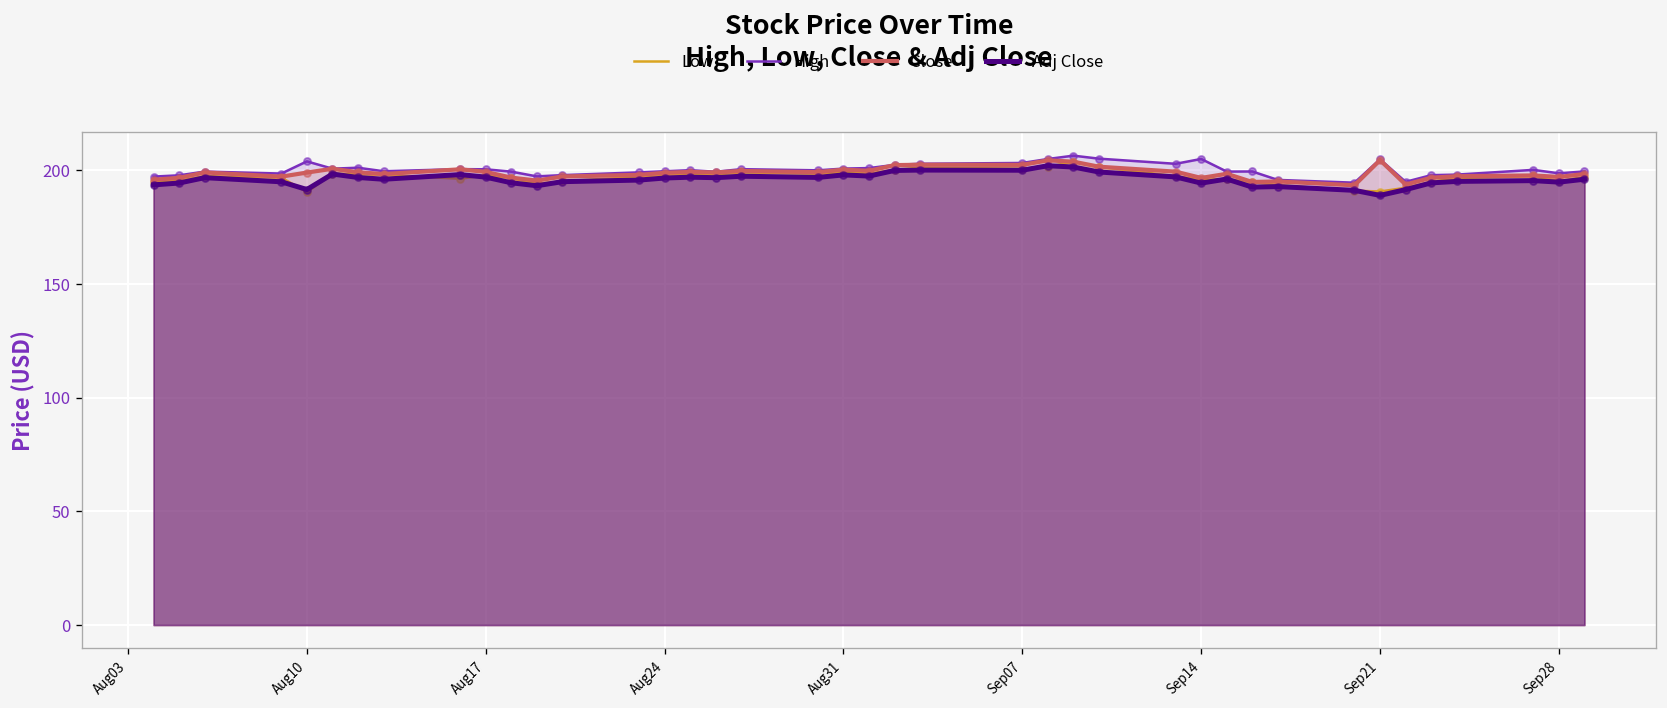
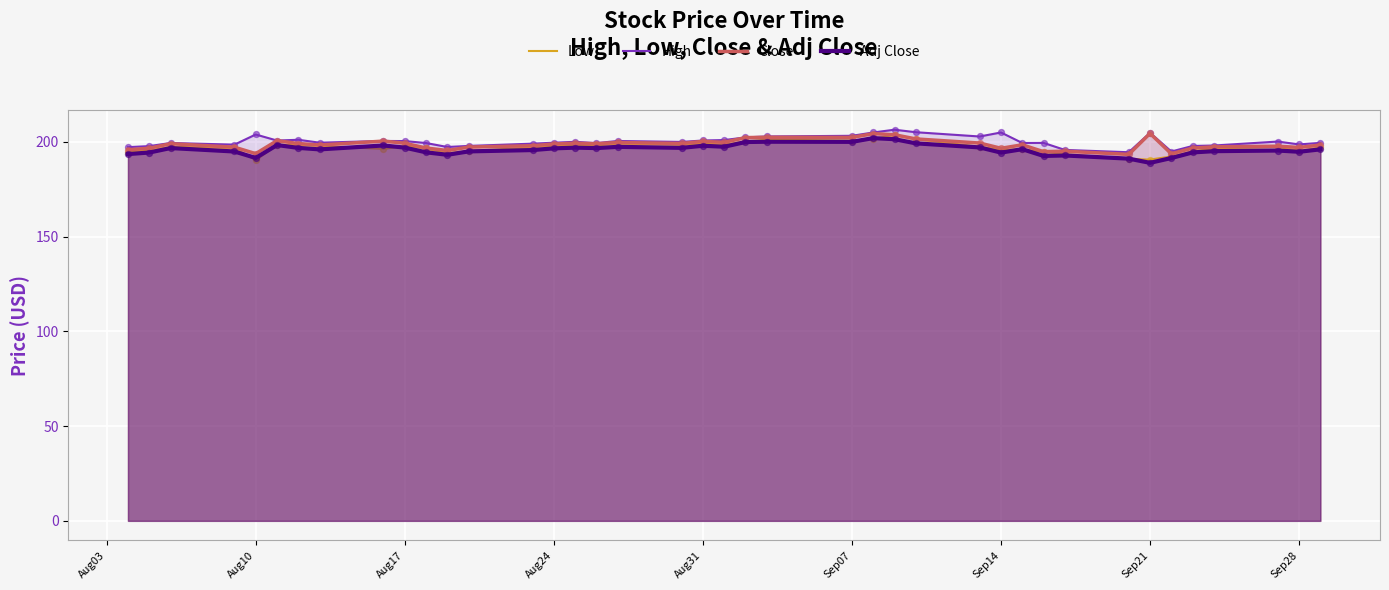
Close, Aug10: 199 -> 194
